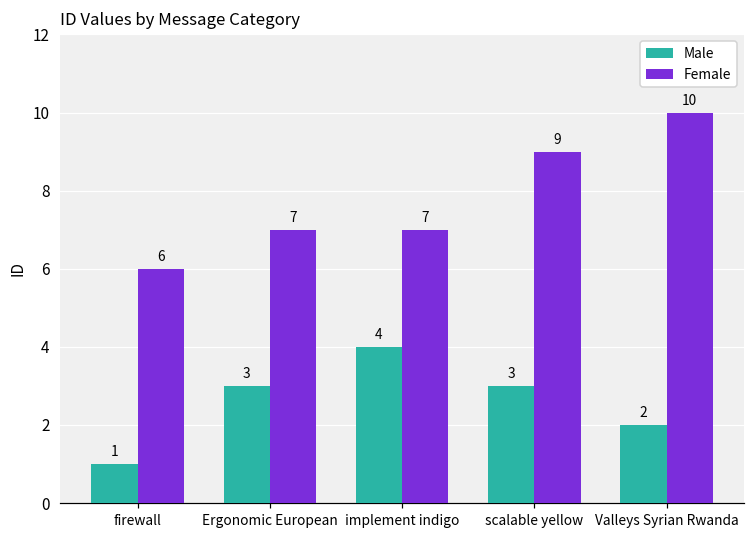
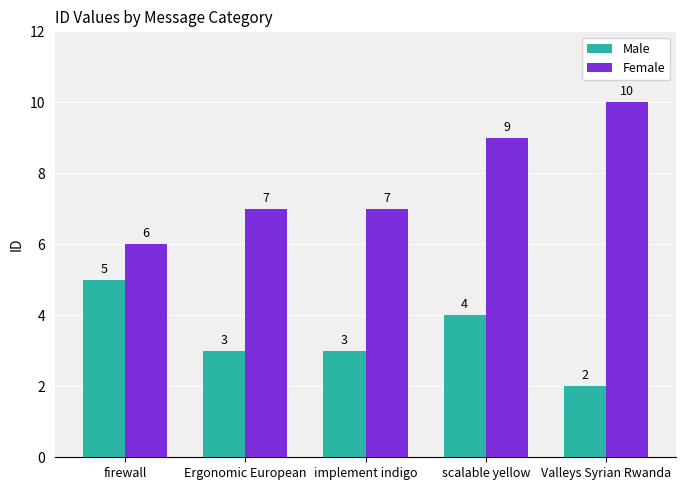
Male, firewall: 1 -> 5
Male, implement indigo: 4 -> 3
Male, scalable yellow: 3 -> 4
